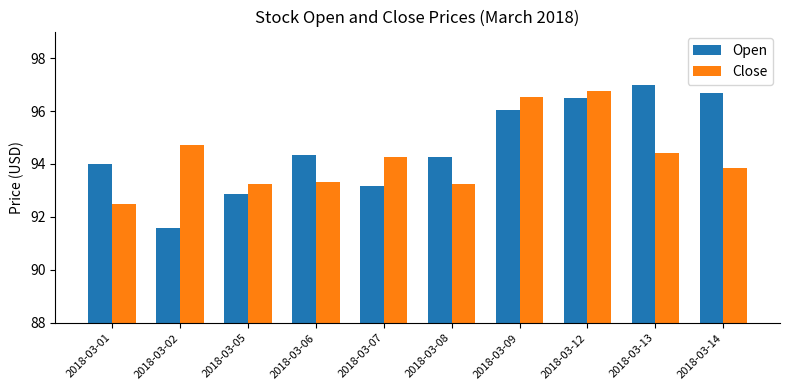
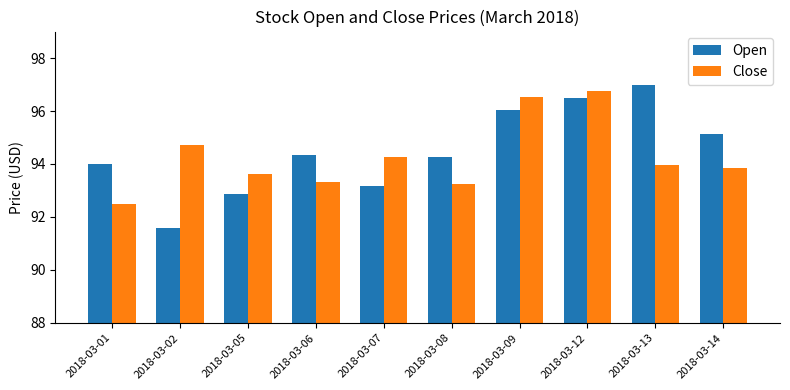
Close, 2018-03-05: 93.2 -> 93.6
Close, 2018-03-13: 94.4 -> 94.0
Open, 2018-03-14: 96.7 -> 95.1
